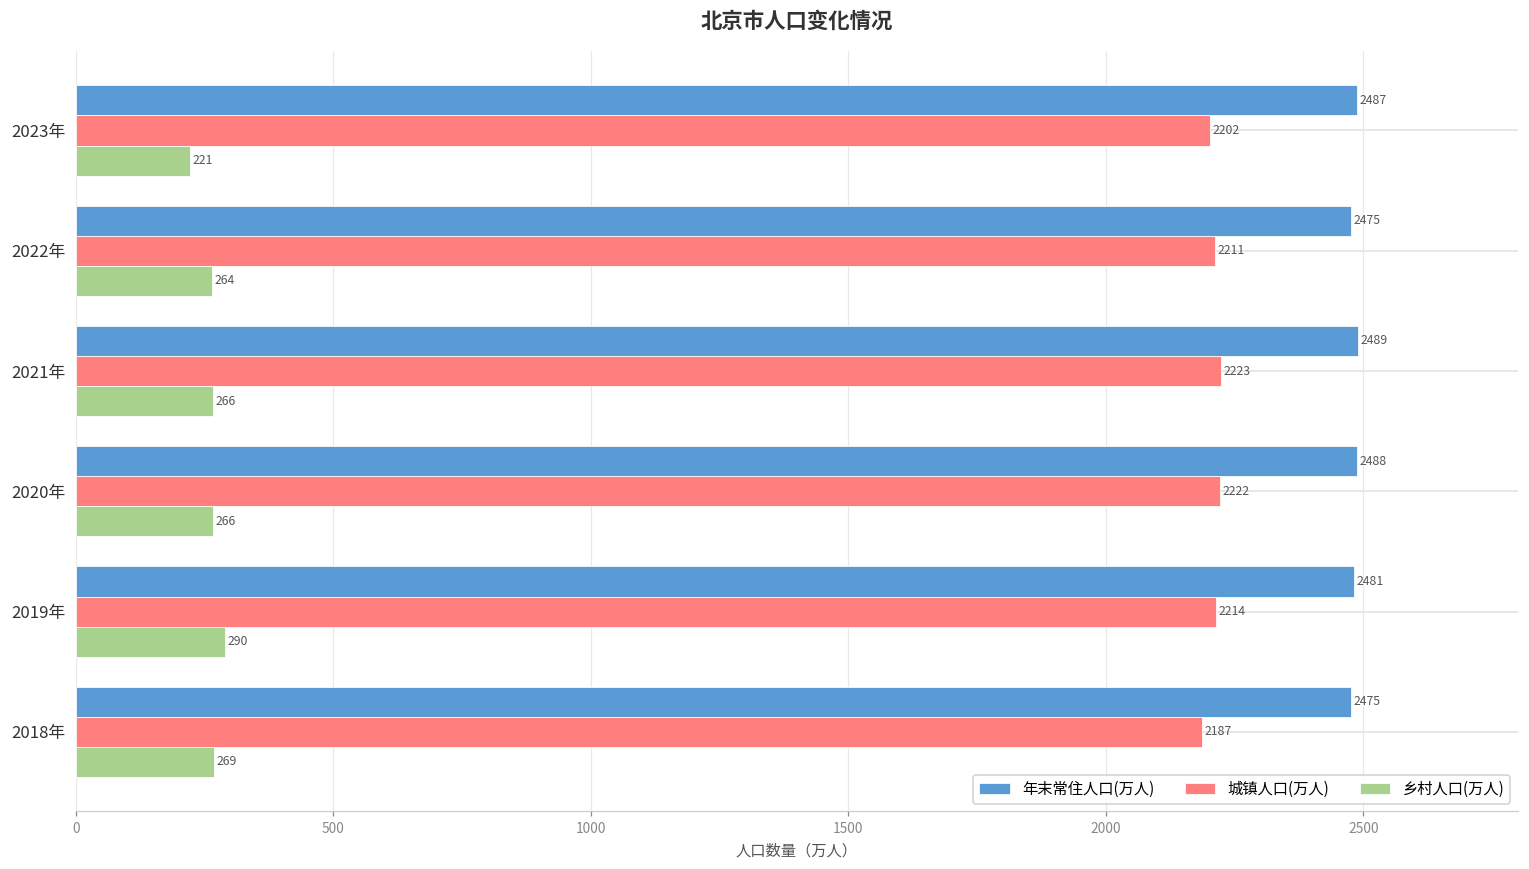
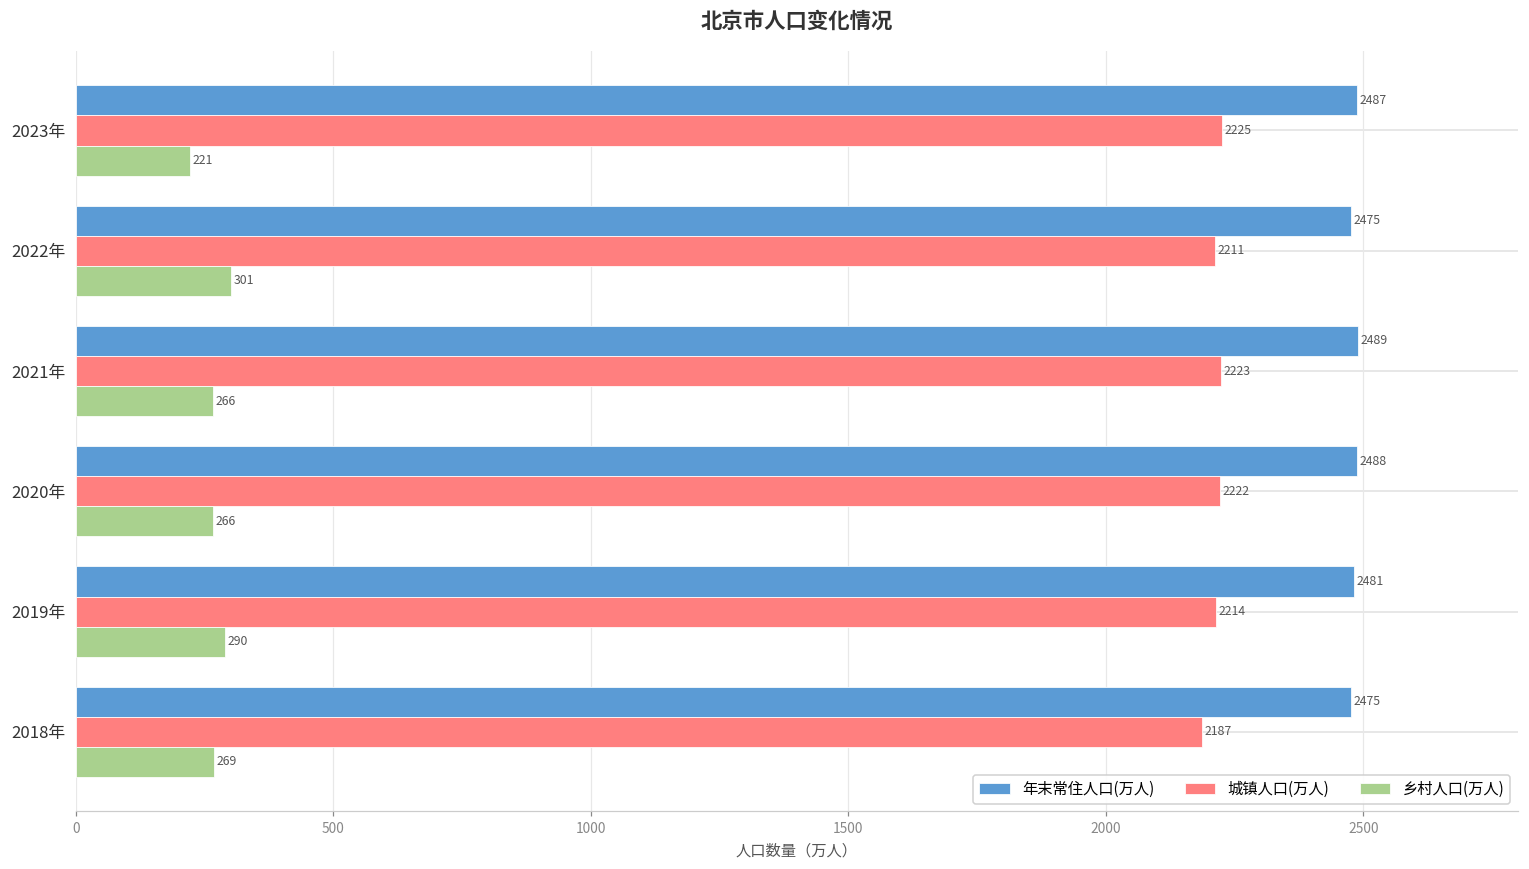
城镇人口(万人), 2023年: 2202 -> 2225
乡村人口(万人), 2022年: 264 -> 301
